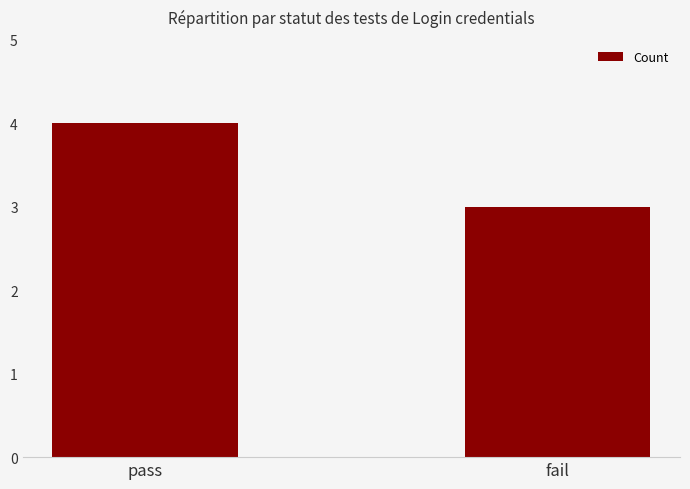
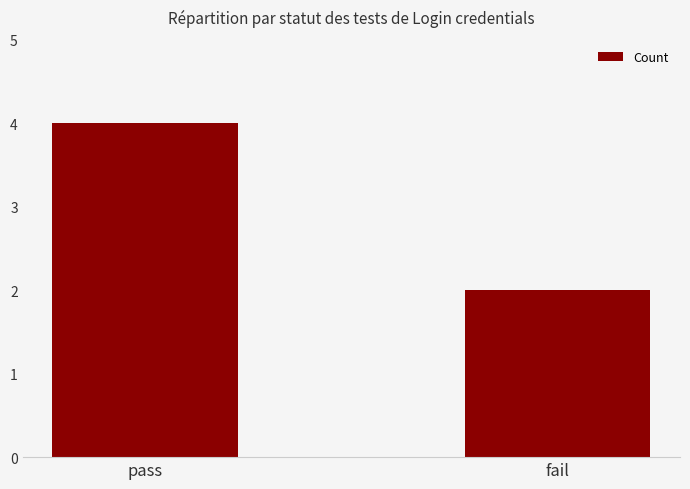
fail: 3 -> 2
